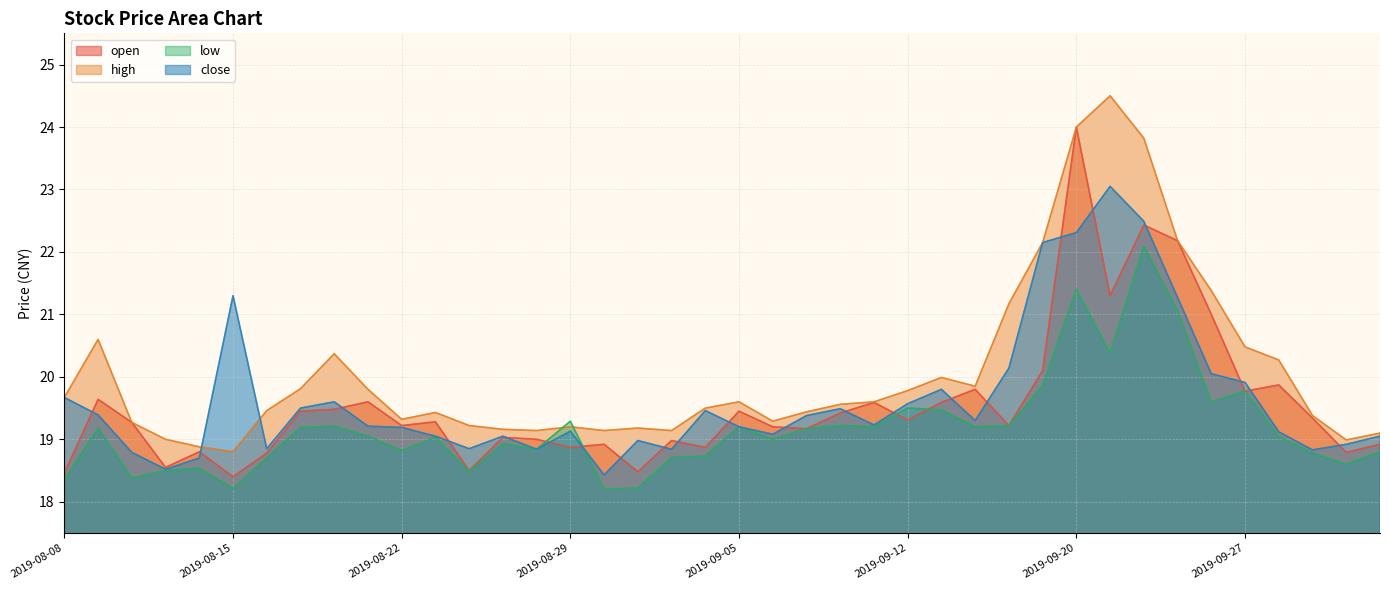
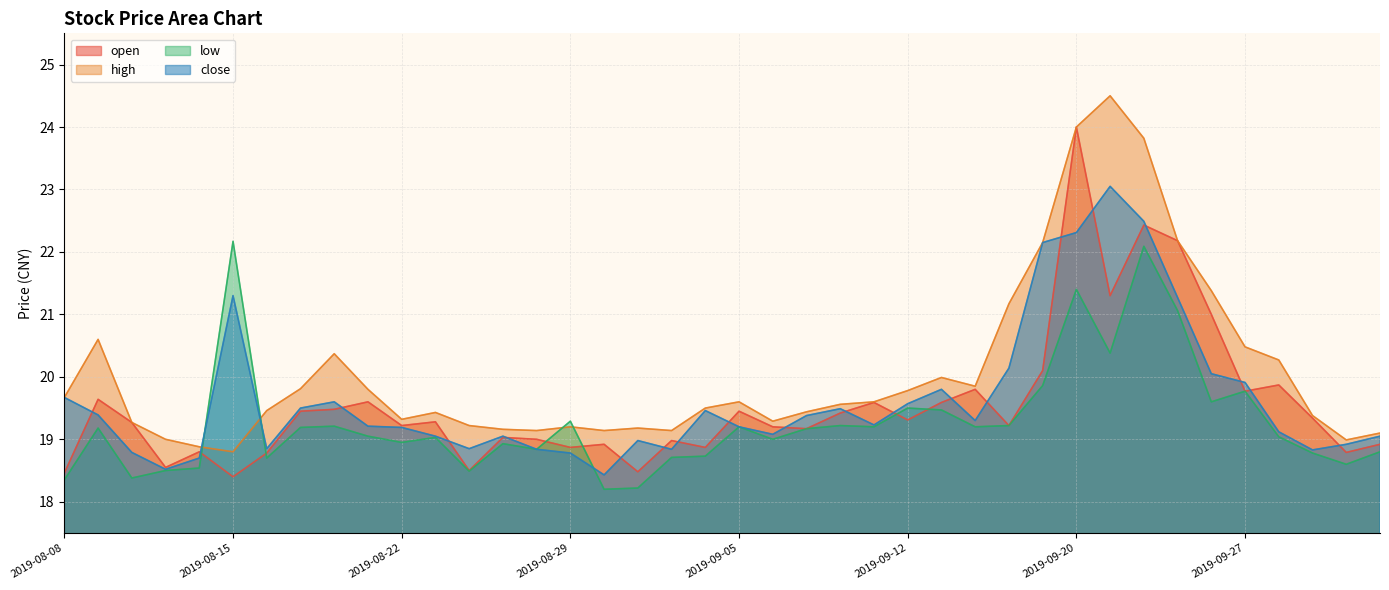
low, 2019-08-15: 18.2 -> 22.2
low, 2019-08-22: 18.8 -> 19.0
close, 2019-08-29: 19.1 -> 18.8
